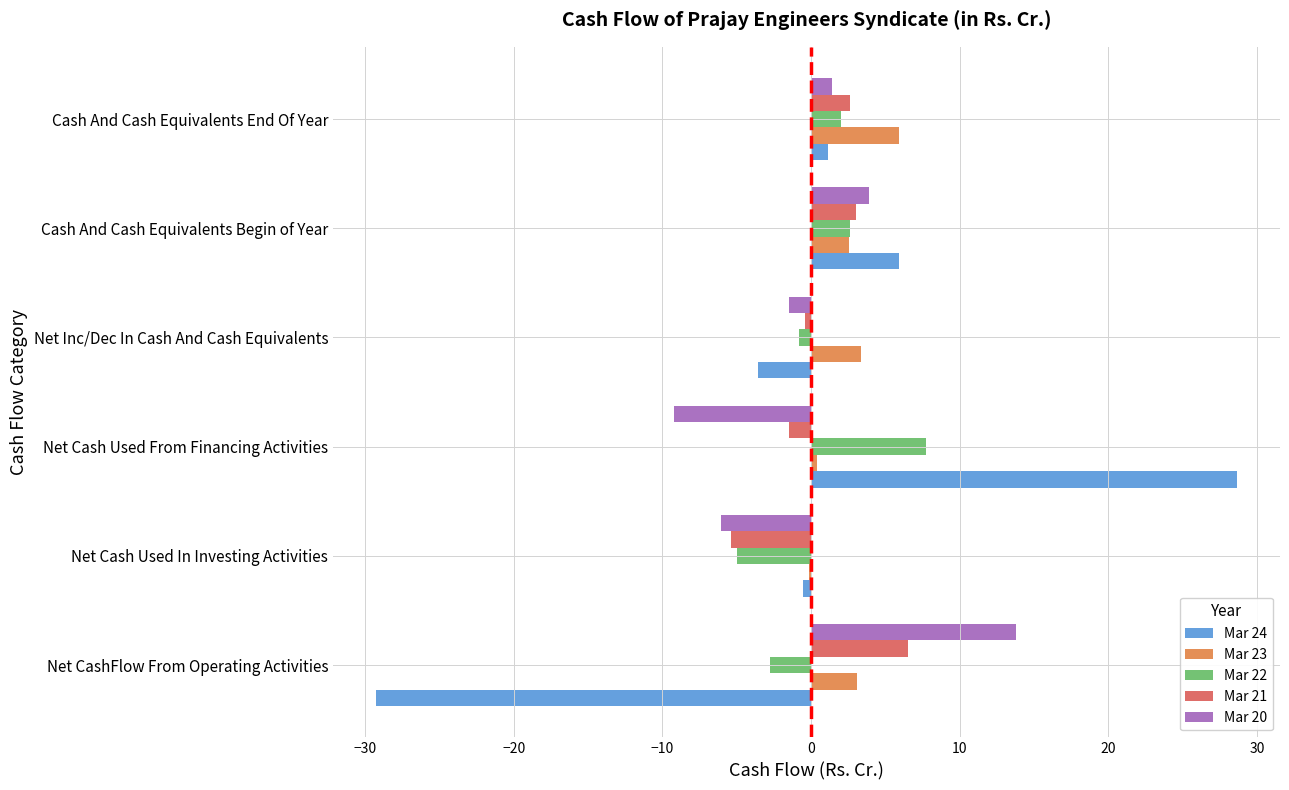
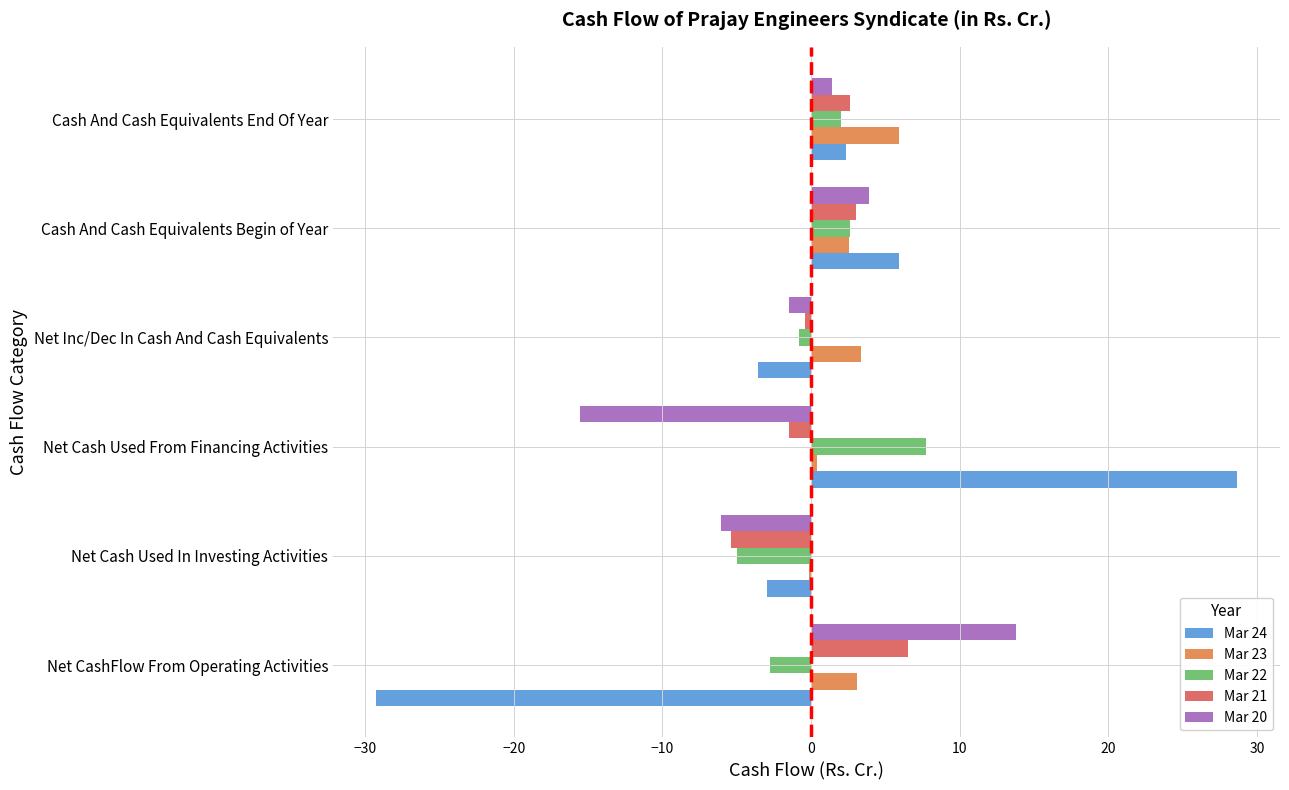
Mar 24, Cash And Cash Equivalents End Of Year: 1.1 -> 2.4
Mar 20, Net Cash Used From Financing Activities: -9.2 -> -15.5
Mar 24, Net Cash Used In Investing Activities: -0.5 -> -3.0
